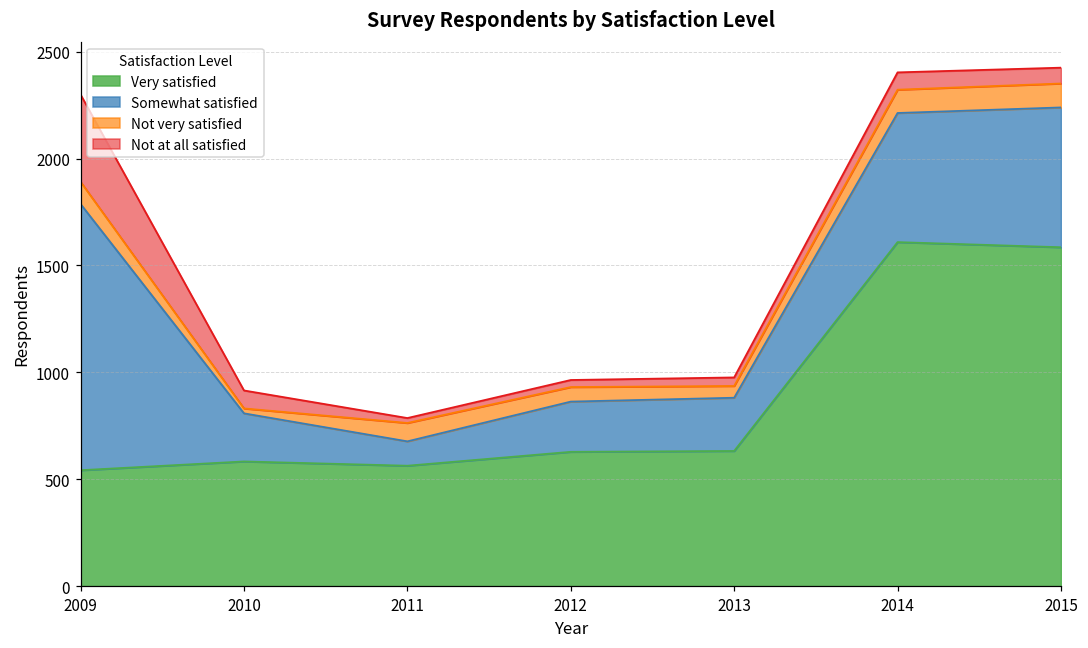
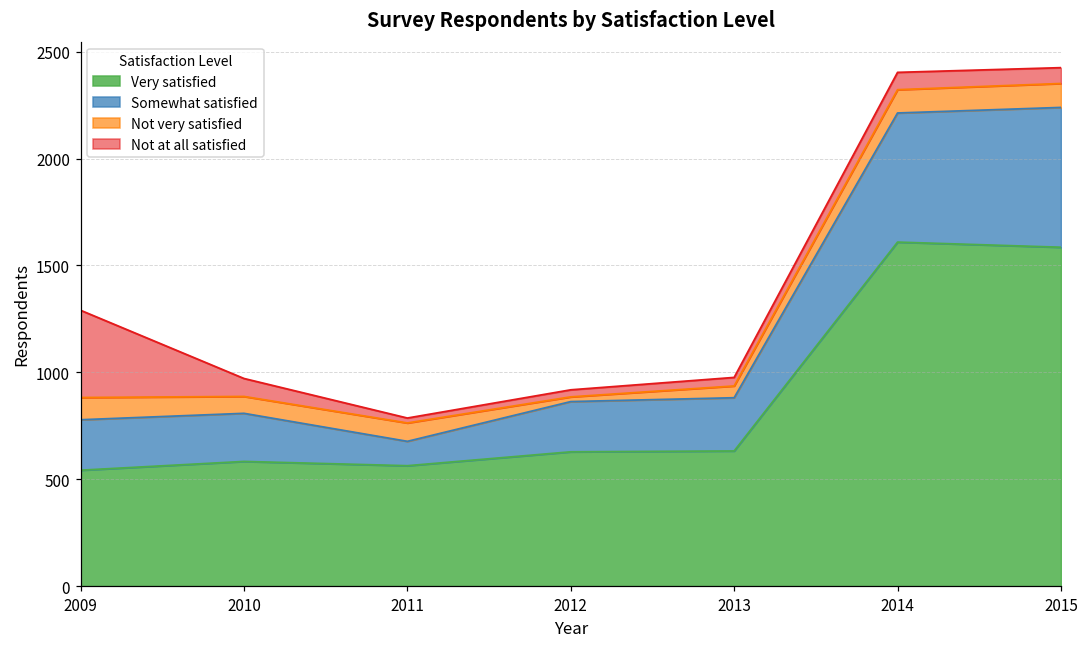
Somewhat satisfied, 2009: 1250 -> 240
Not very satisfied, 2010: 20 -> 80
Not very satisfied, 2012: 70 -> 20
